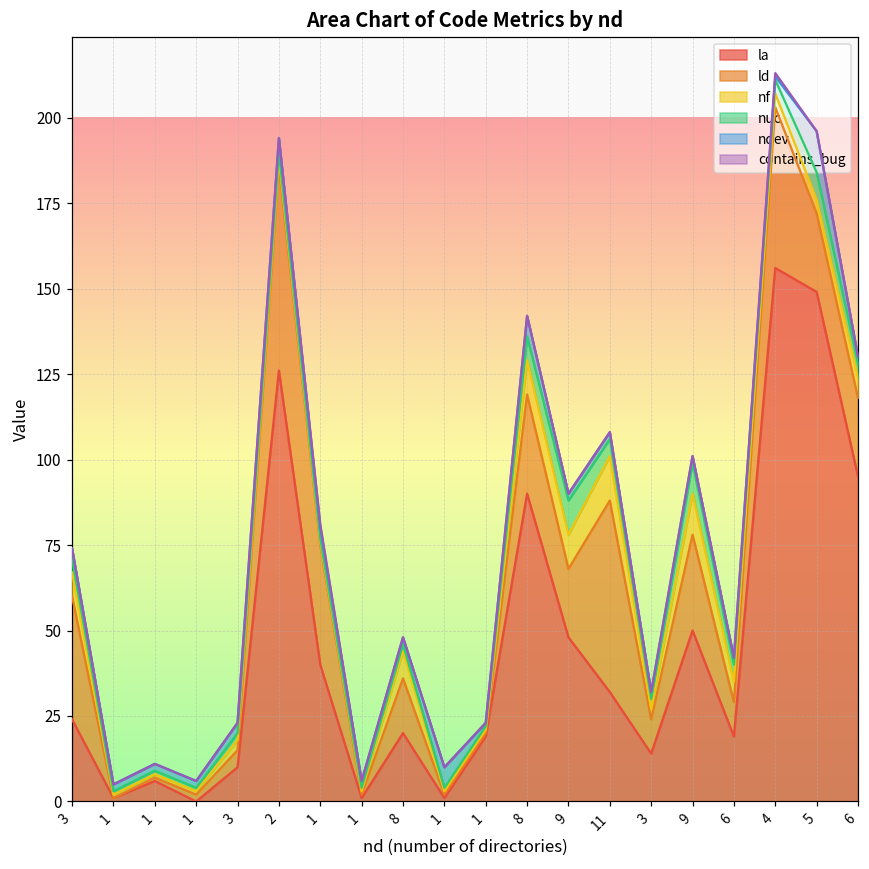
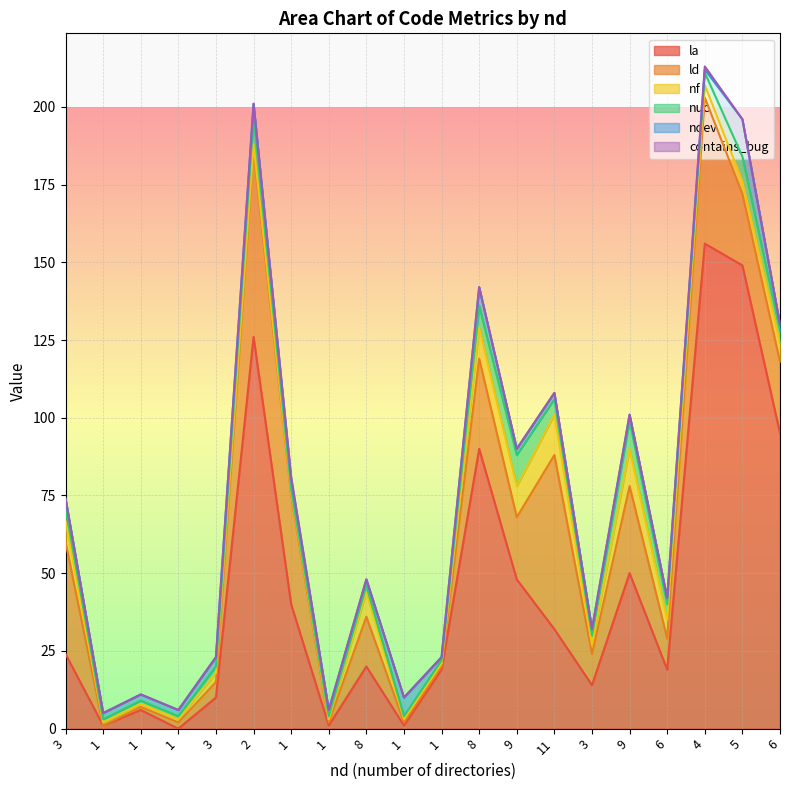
nuc, 2: 2 -> 9
